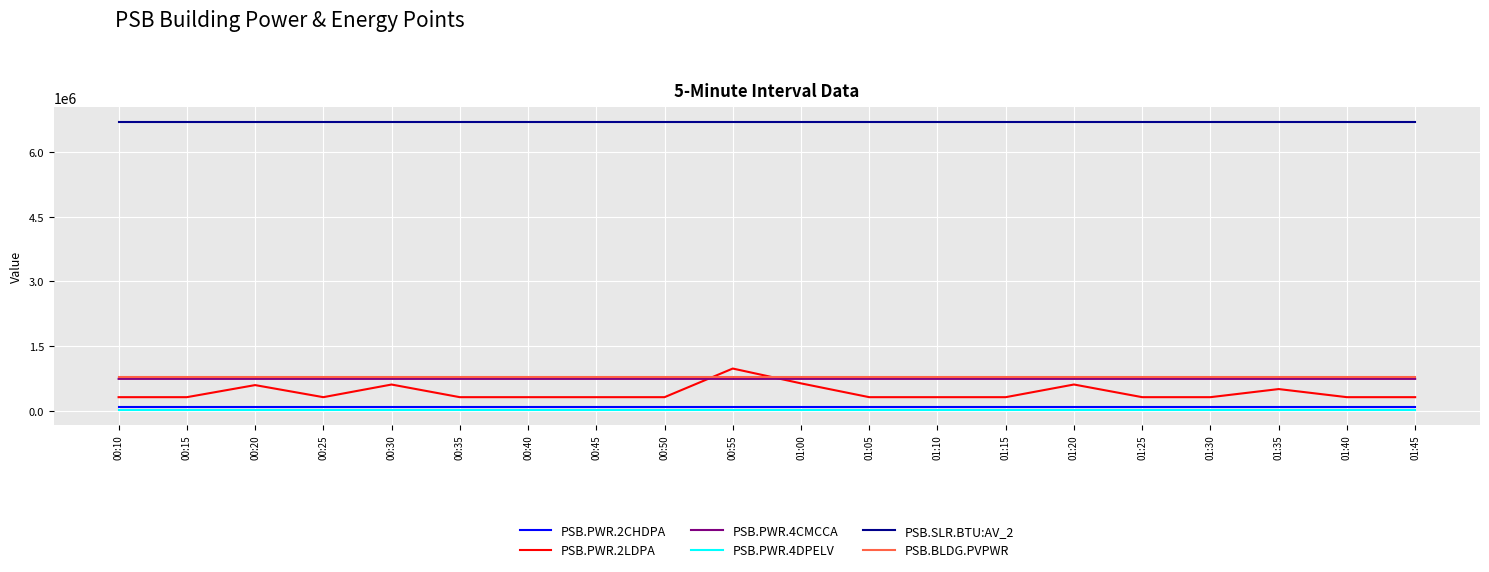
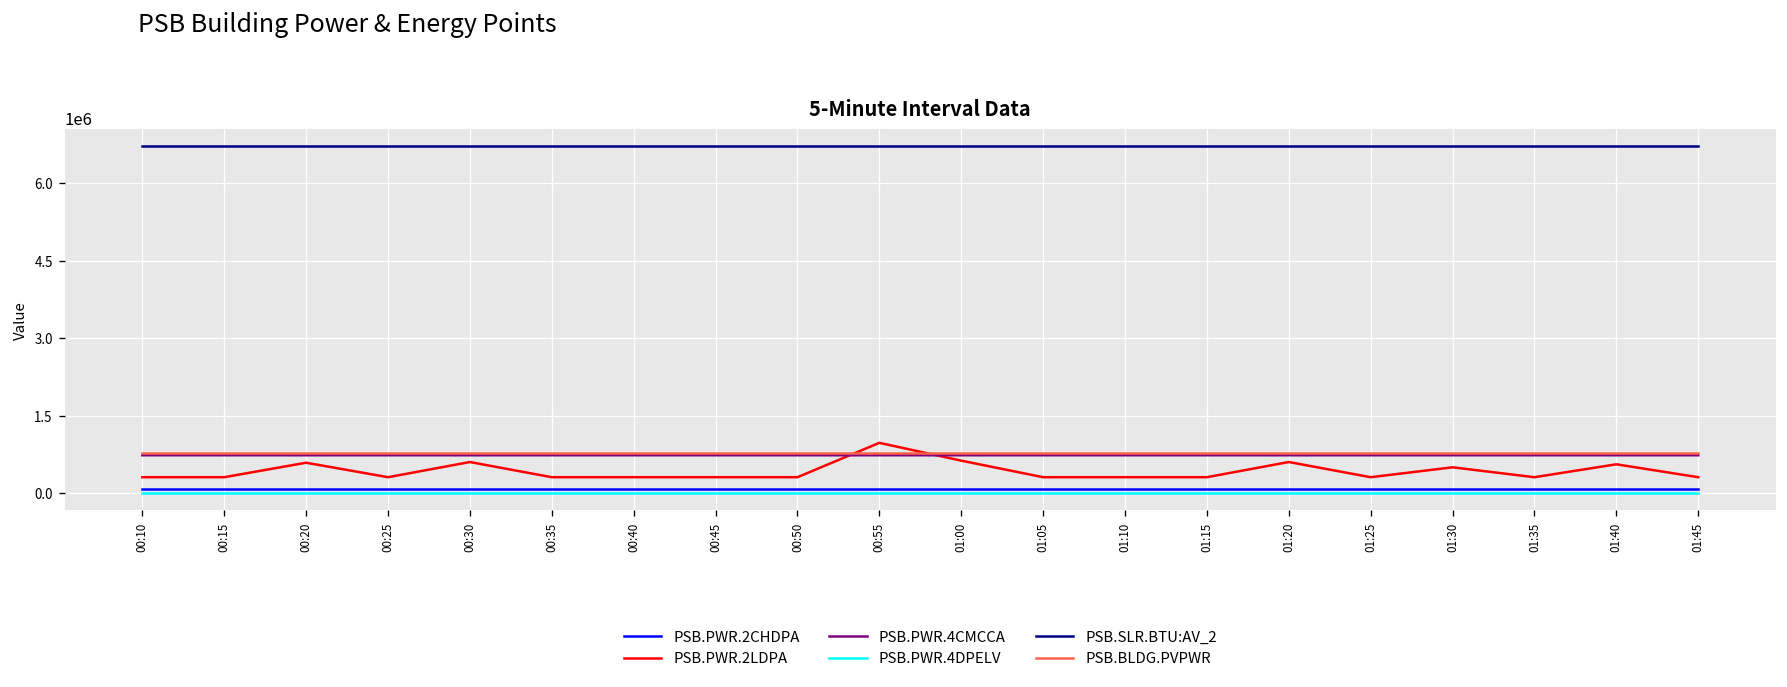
PSB.PWR.2LDPA, 01:30: 300000 -> 500000
PSB.PWR.2LDPA, 01:35: 500000 -> 300000
PSB.PWR.2LDPA, 01:40: 300000 -> 600000
